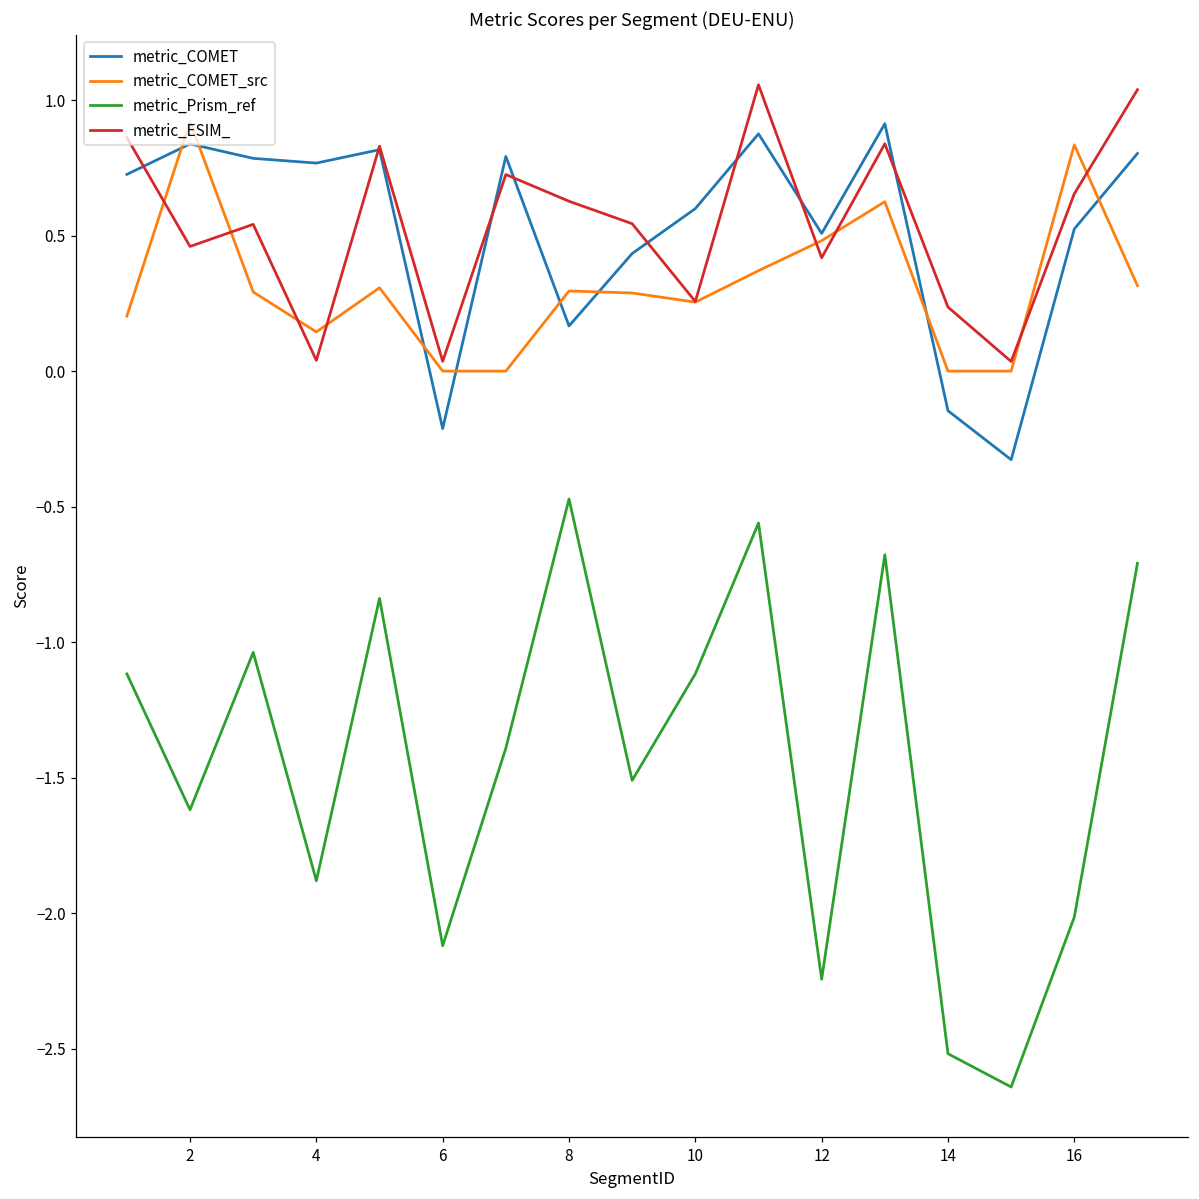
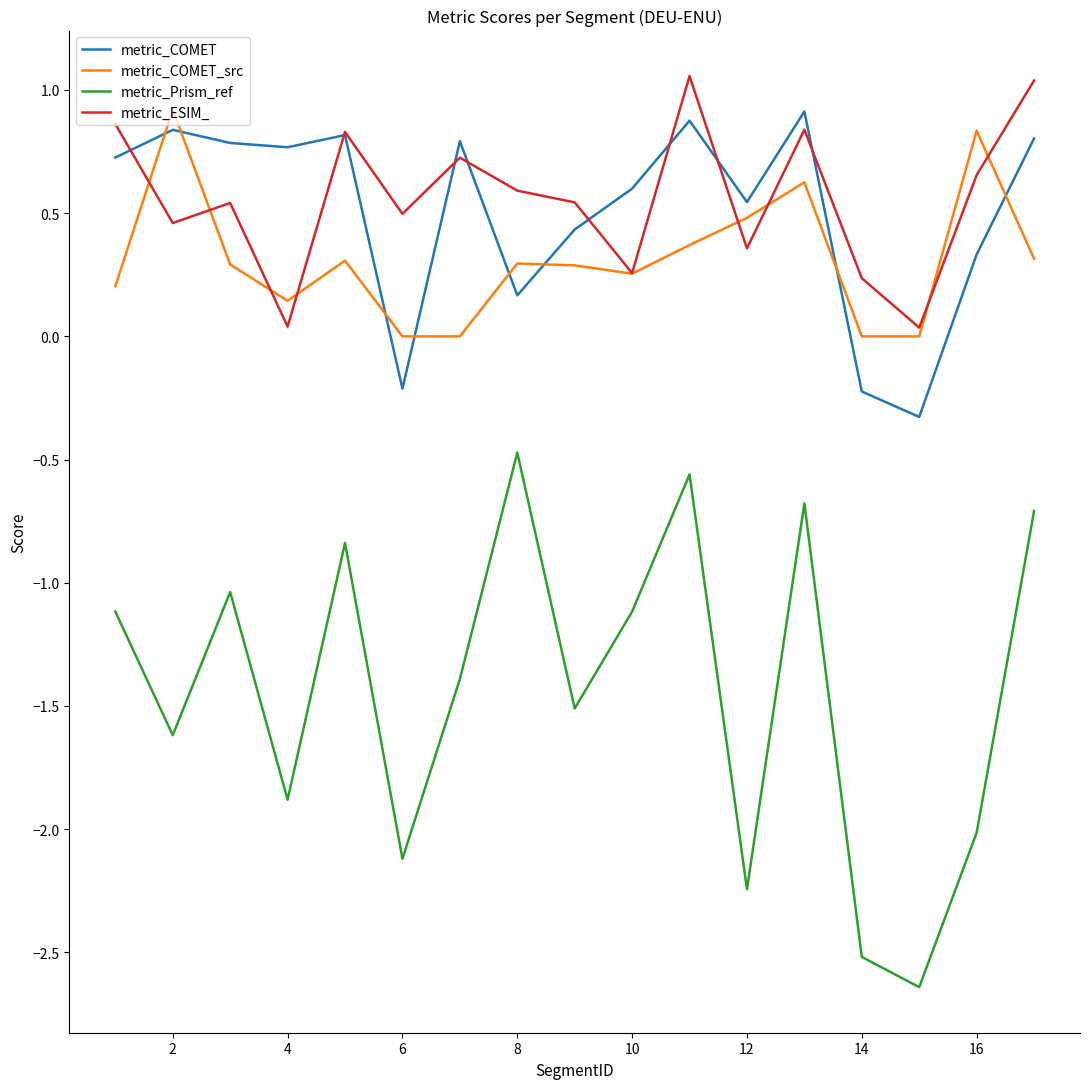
metric_ESIM_, 6: 0.04 -> 0.50
metric_ESIM_, 8: 0.63 -> 0.59
metric_COMET, 12: 0.51 -> 0.55
metric_ESIM_, 12: 0.42 -> 0.36
metric_COMET, 14: -0.15 -> -0.22
metric_COMET, 16: 0.52 -> 0.33
